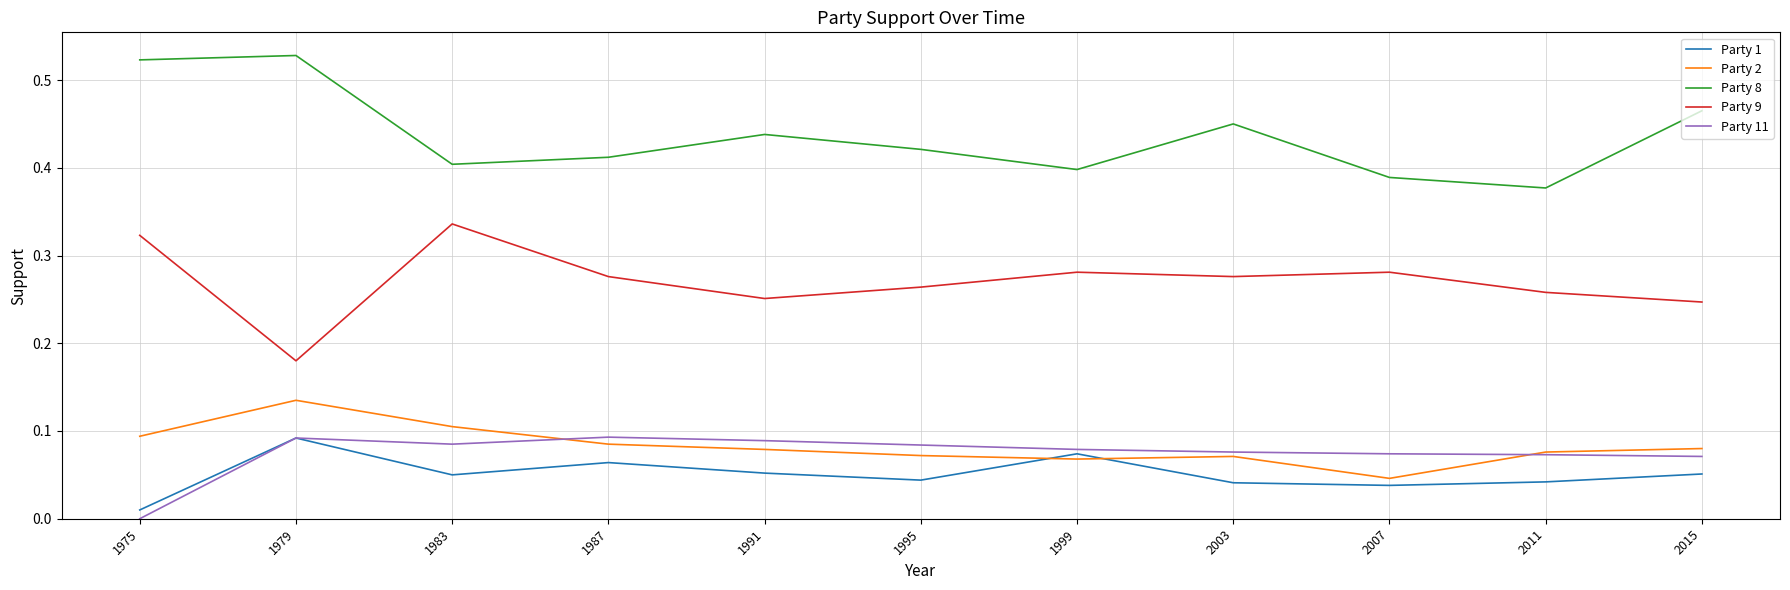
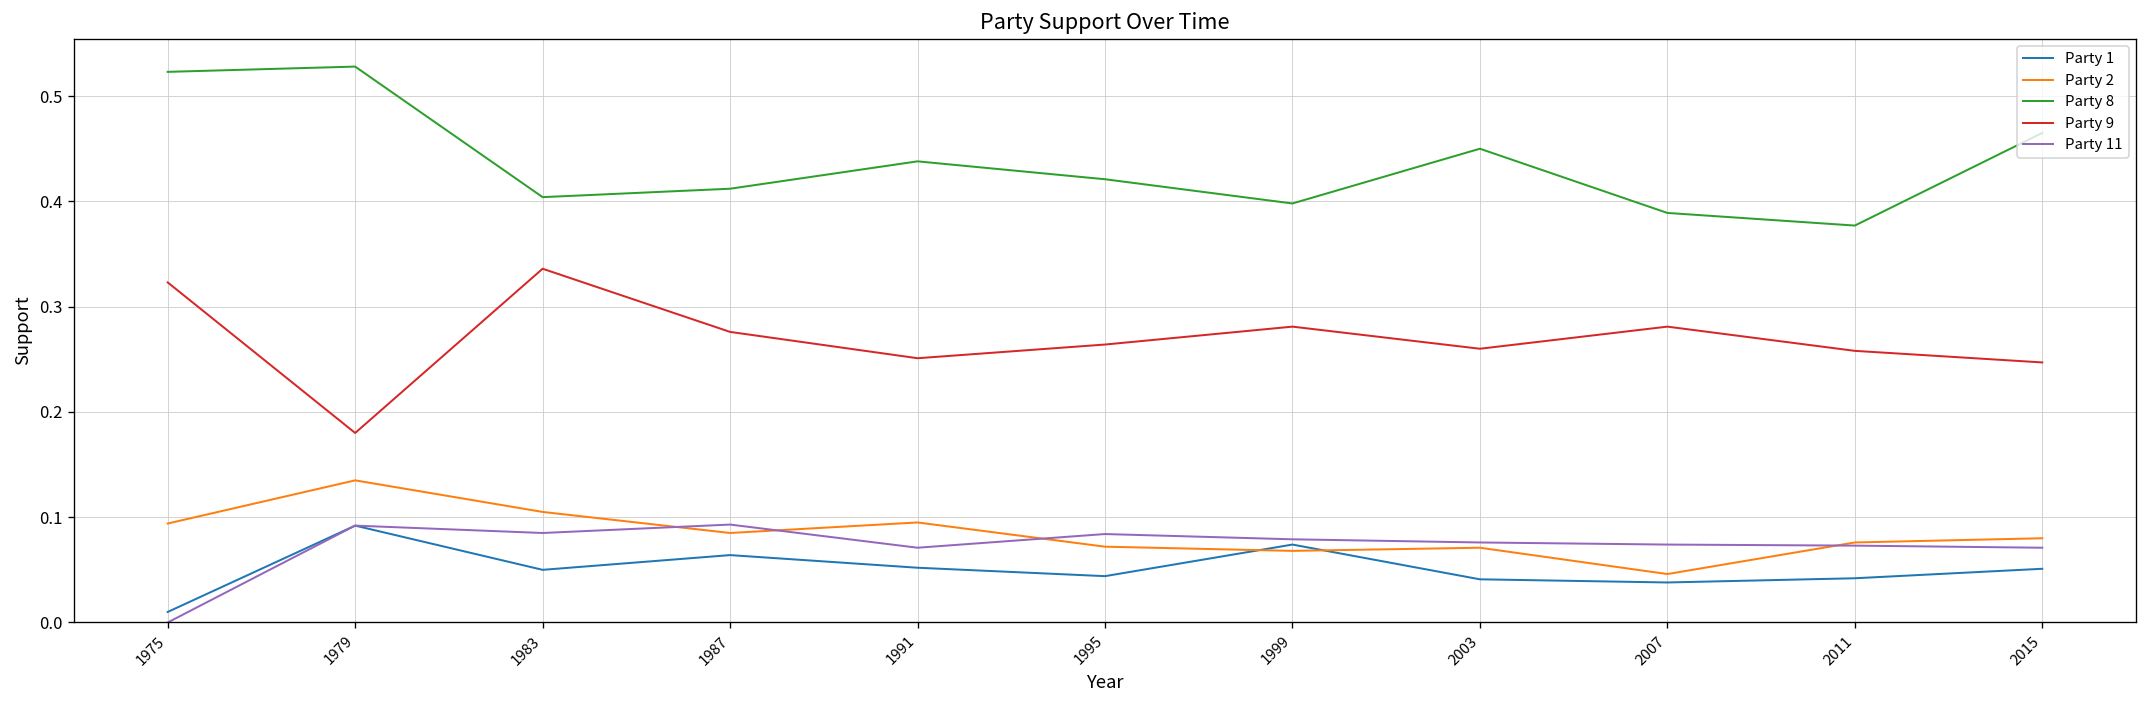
Party 2, 1991: 0.08 -> 0.10
Party 11, 1991: 0.09 -> 0.07
Party 9, 2003: 0.28 -> 0.26
